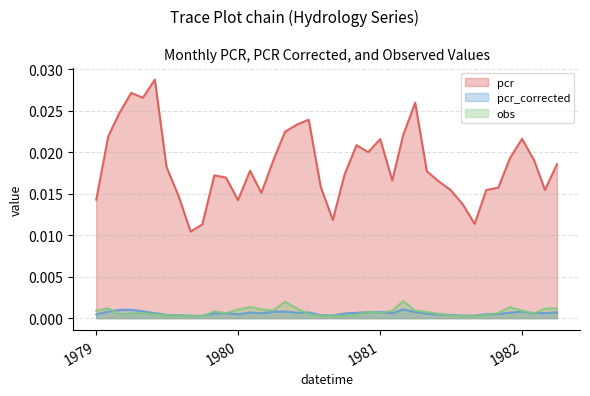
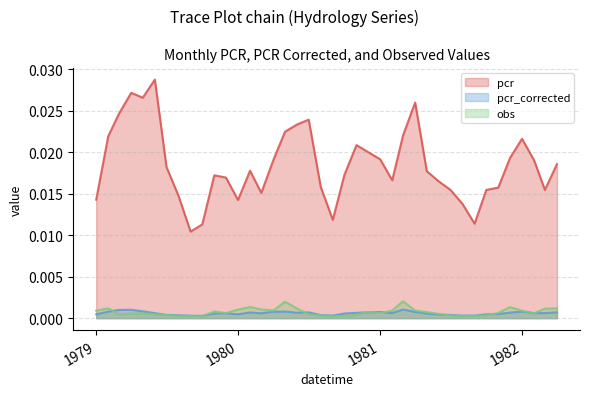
pcr, 1981: 0.022 -> 0.019
